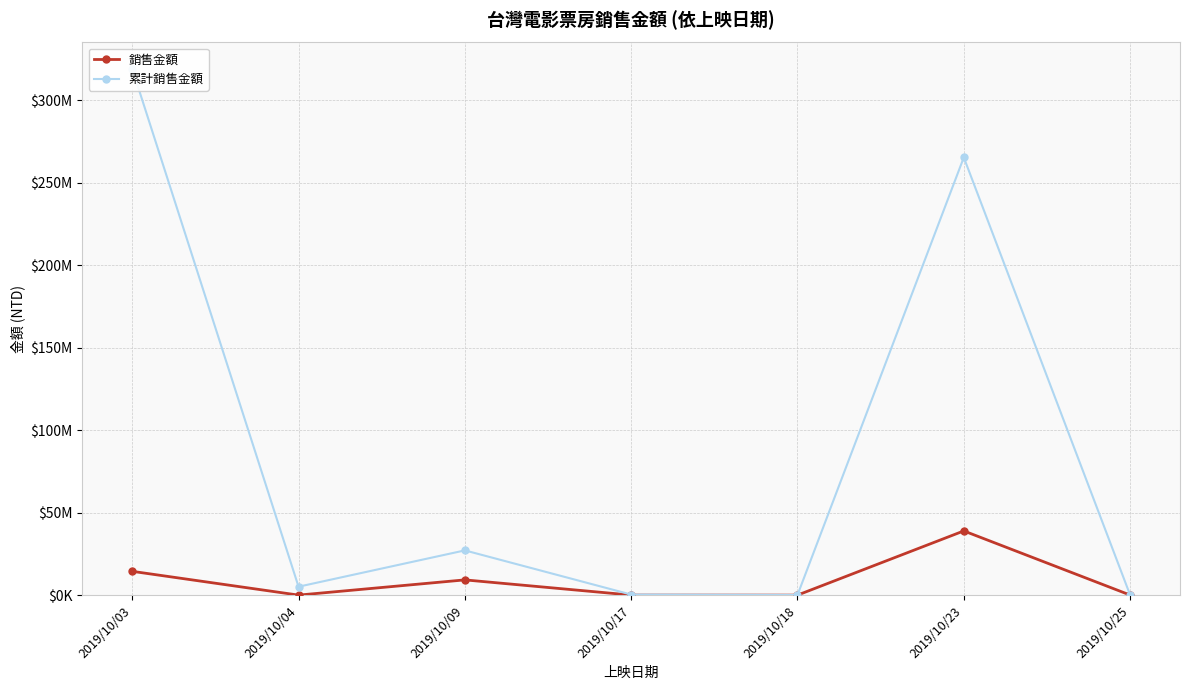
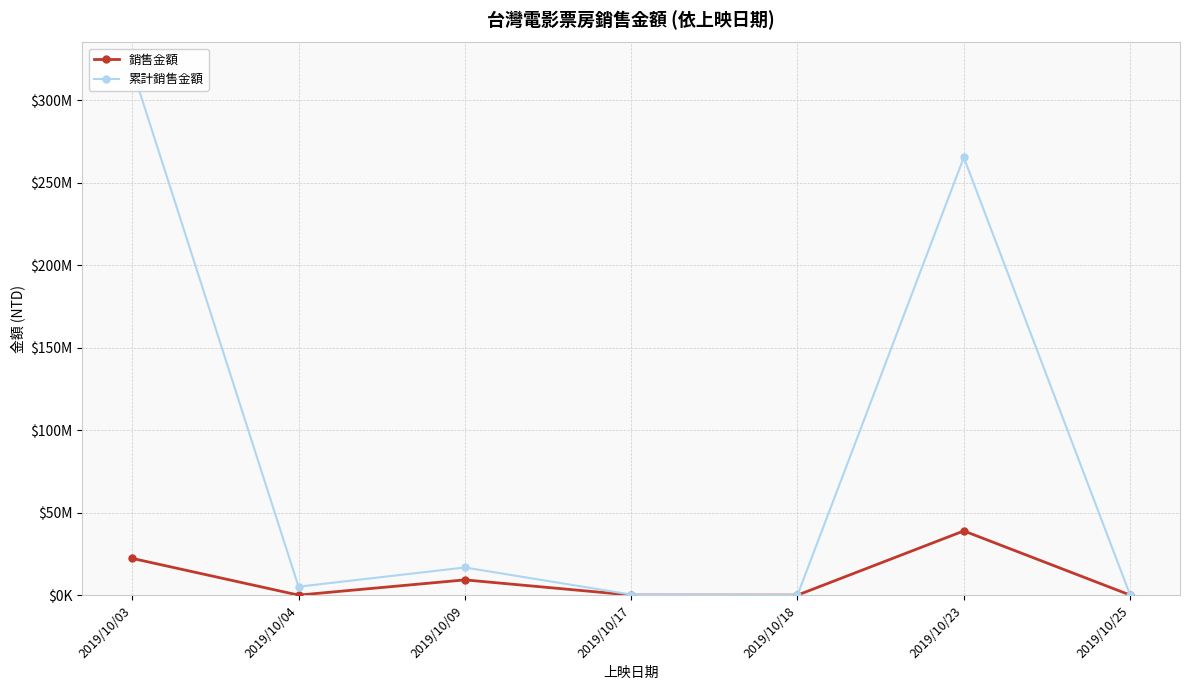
銷售金額, 2019/10/03: $14000000 -> $22000000
累計銷售金額, 2019/10/09: $27000000 -> $17000000
